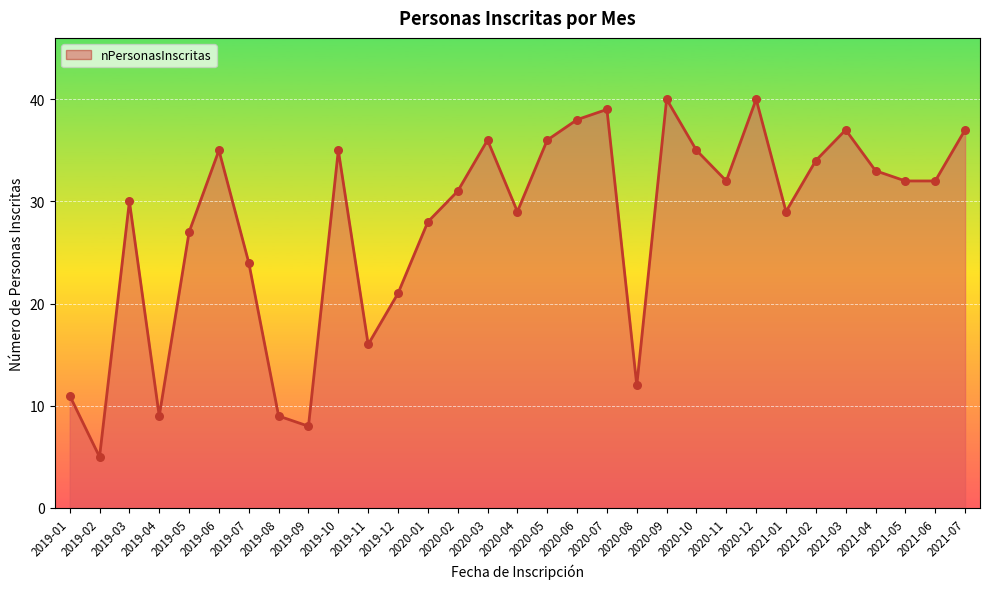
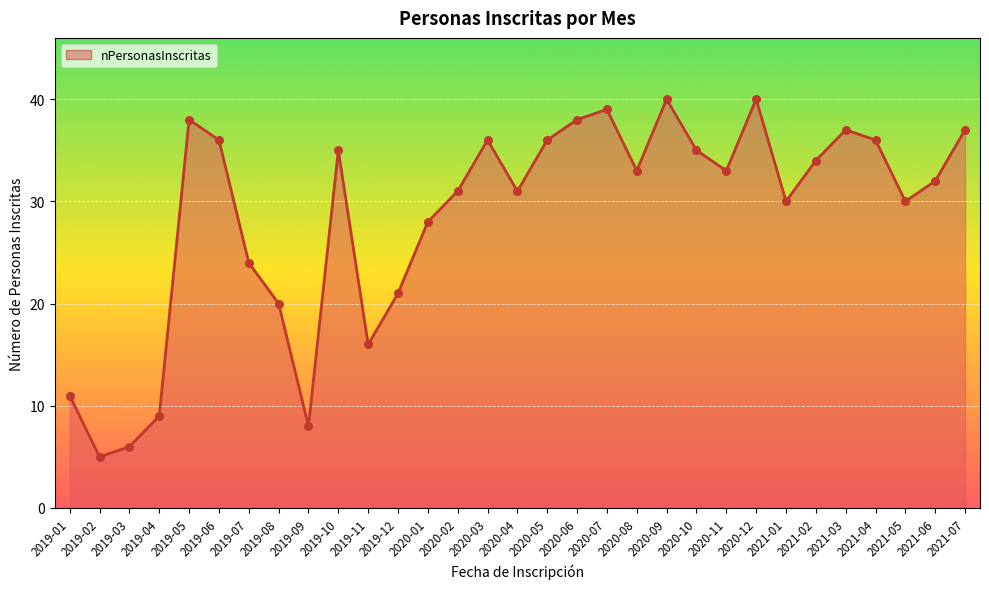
2019-03: 30 -> 6
2019-05: 27 -> 38
2019-06: 35 -> 36
2019-08: 9 -> 20
2020-04: 29 -> 31
2020-08: 12 -> 33
2020-11: 32 -> 33
2021-01: 29 -> 30
2021-04: 33 -> 36
2021-05: 32 -> 30
